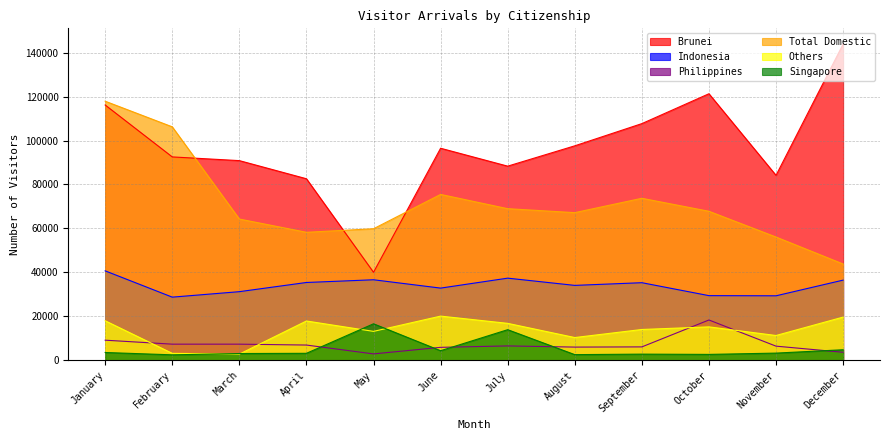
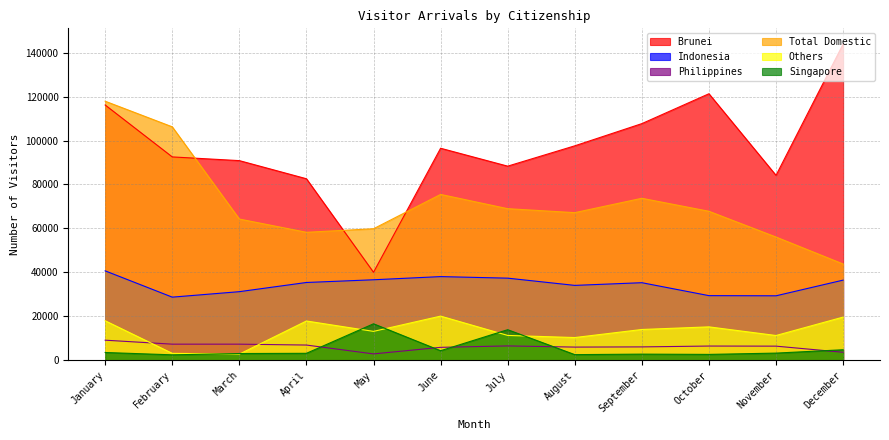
Indonesia, June: 33000 -> 38000
Others, July: 17000 -> 11000
Philippines, October: 18000 -> 6000
